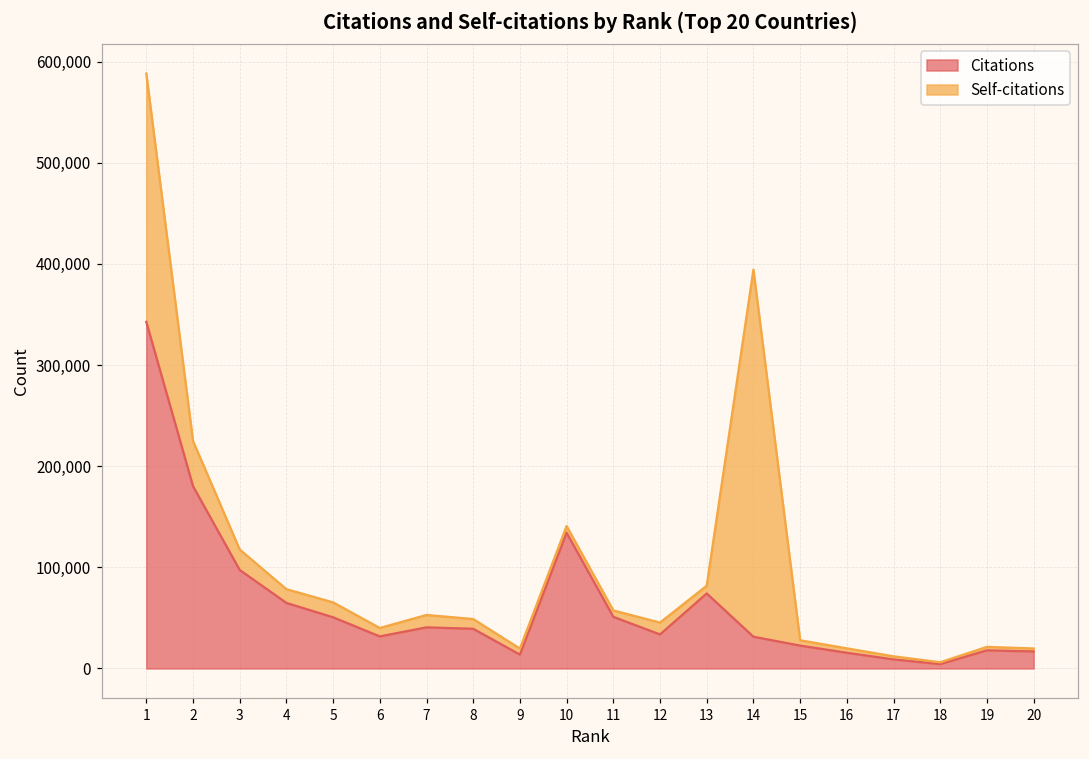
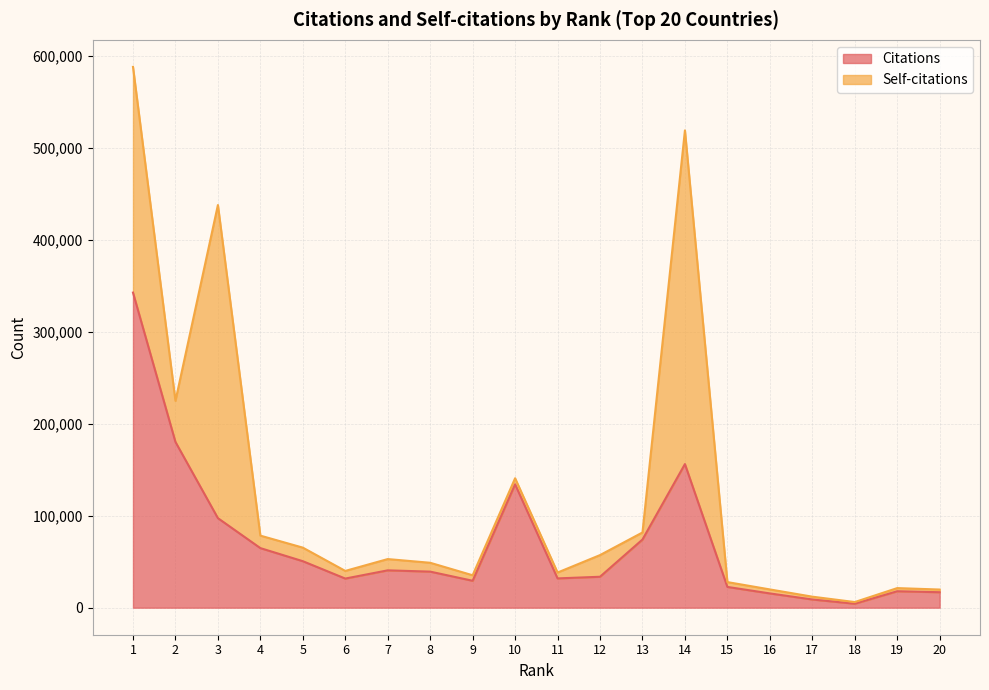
Self-citations, 3: 20,000 -> 340,000
Citations, 9: 10,000 -> 30,000
Citations, 11: 50,000 -> 30,000
Self-citations, 12: 10,000 -> 20,000
Citations, 14: 30,000 -> 160,000
